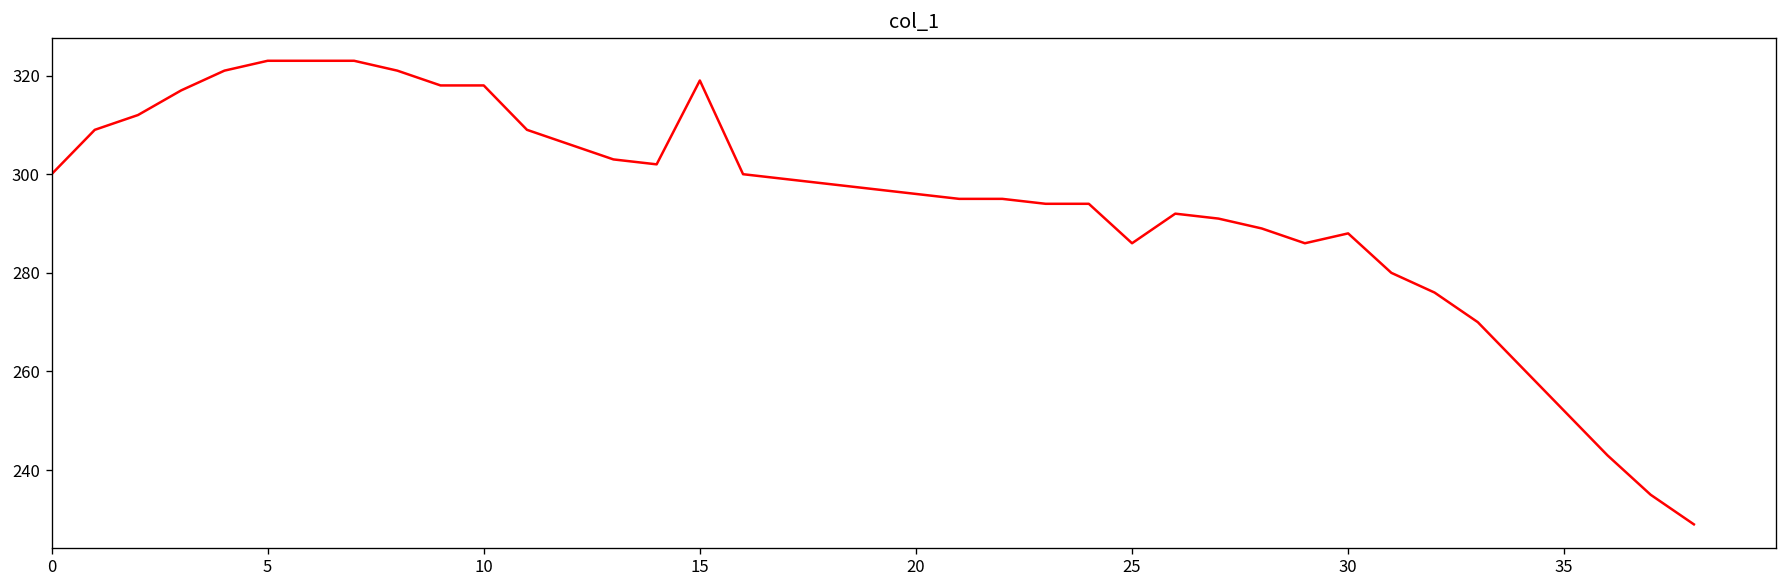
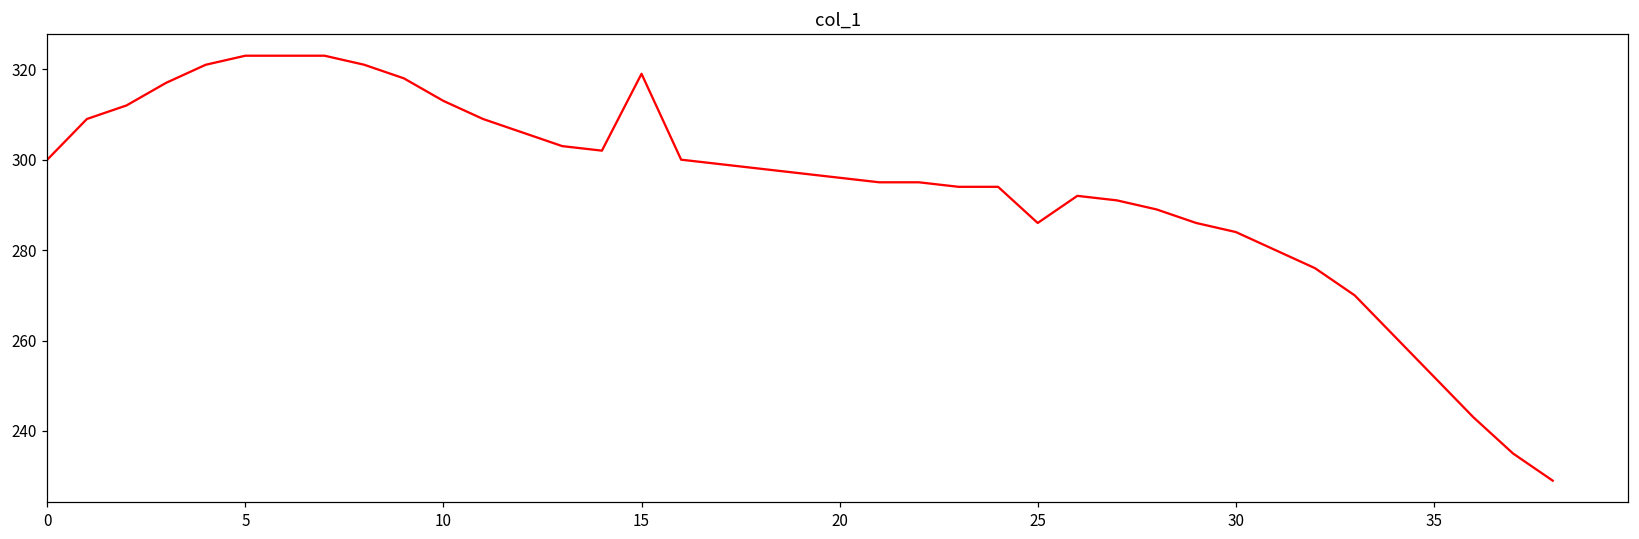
10: 318 -> 313
30: 288 -> 284
